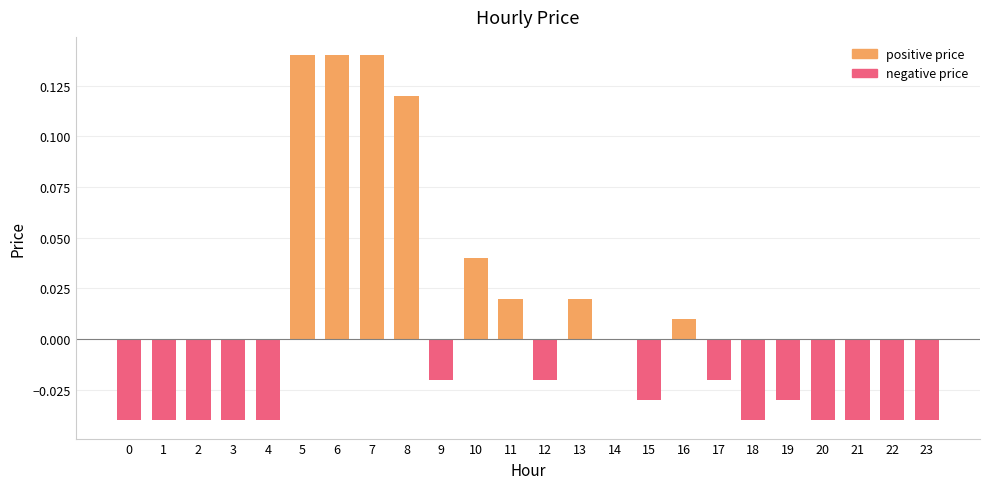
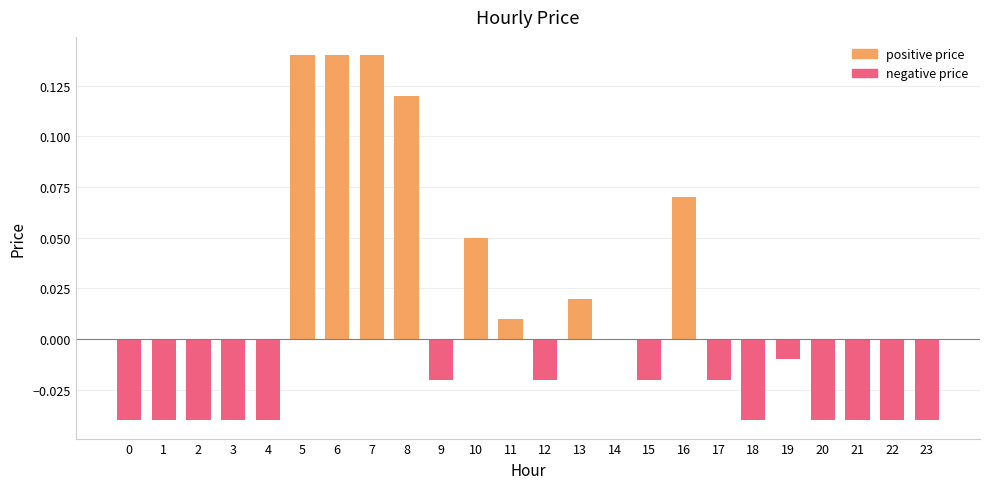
10: 0.04 -> 0.05
11: 0.02 -> 0.01
15: -0.03 -> -0.02
16: 0.01 -> 0.07
19: -0.03 -> -0.01
